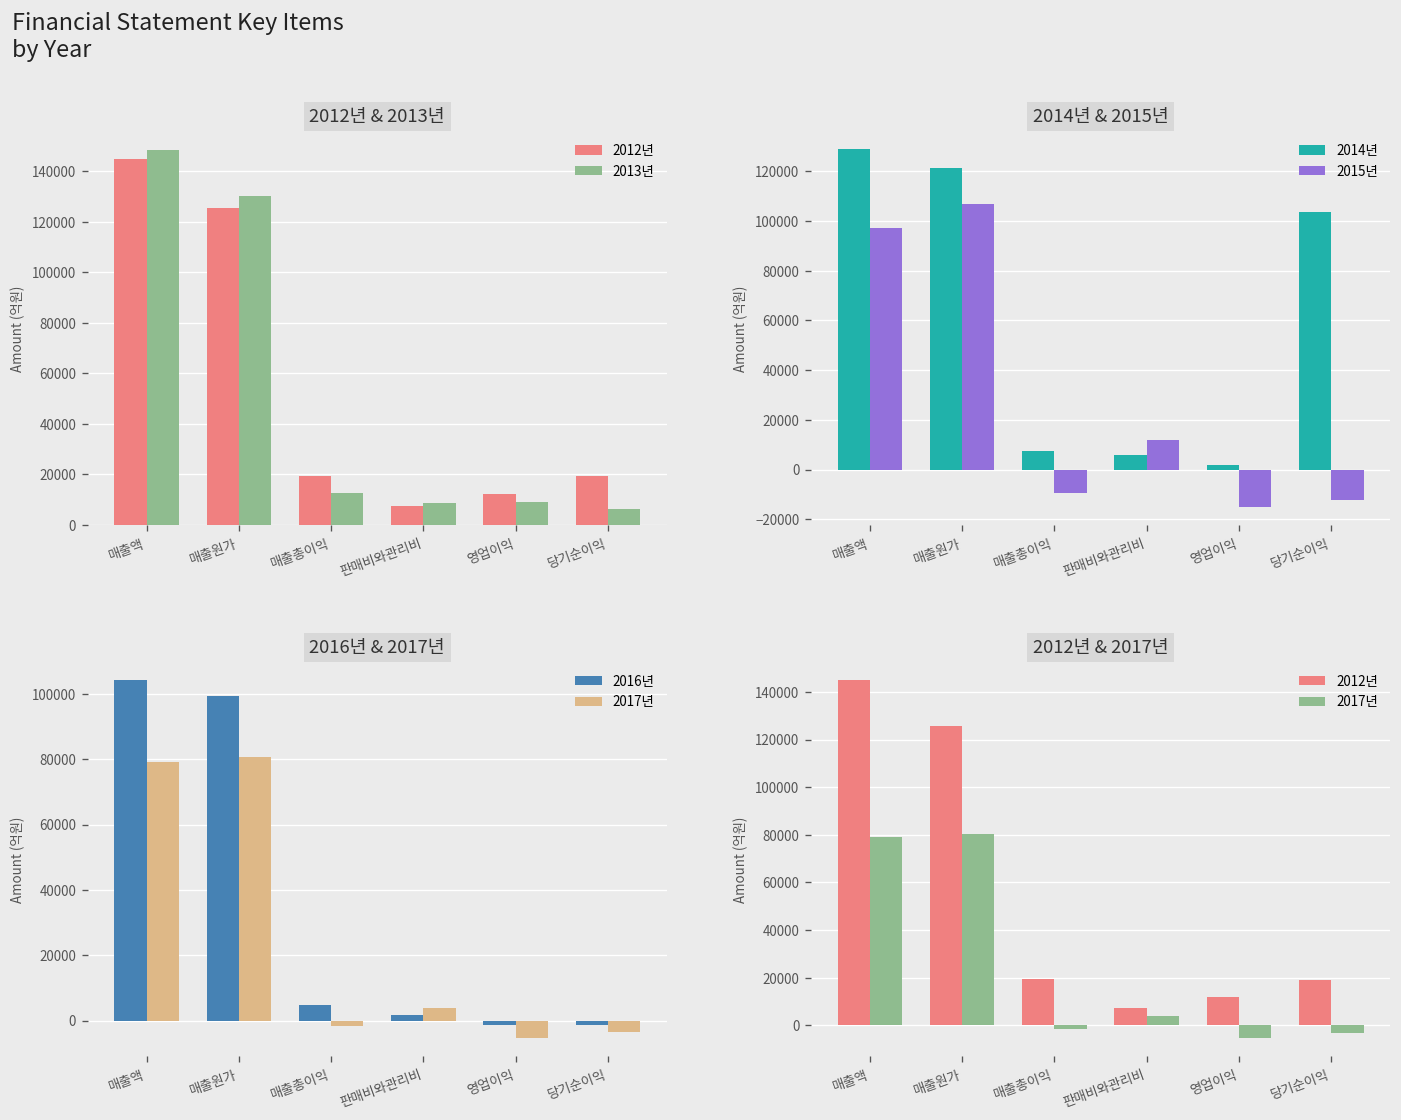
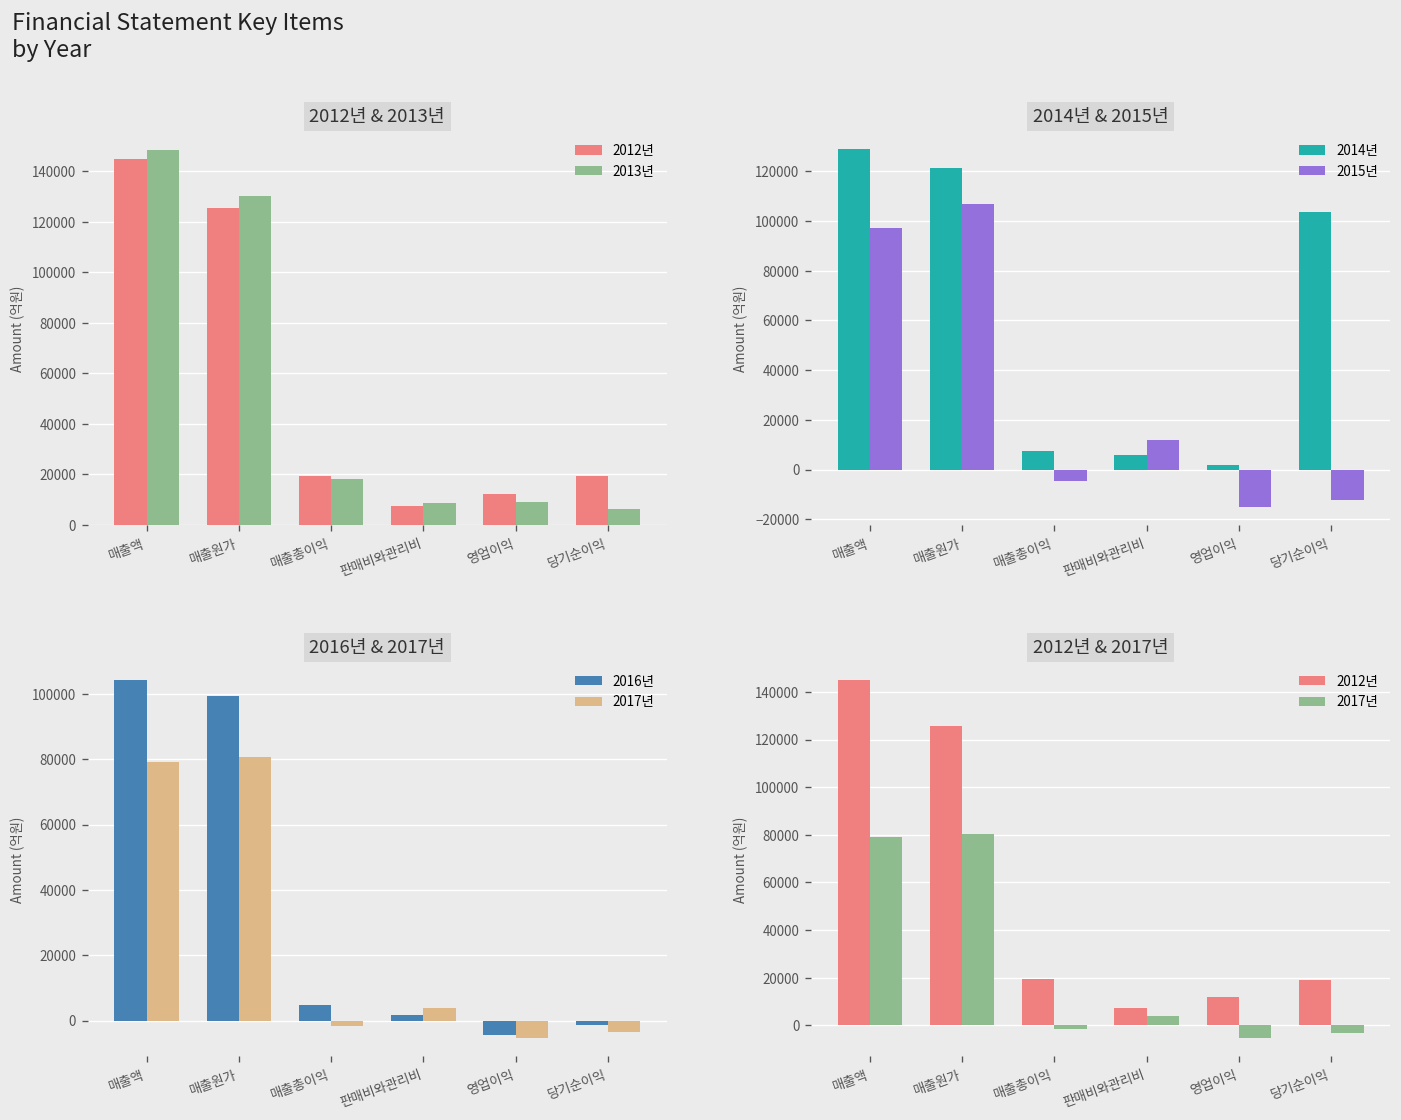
2012년 & 2013년, 2013년, 매출총이익: 13000 -> 18000
2014년 & 2015년, 2015년, 매출총이익: -10000 -> -4000
2016년 & 2017년, 2016년, 영업이익: -1000 -> -5000
